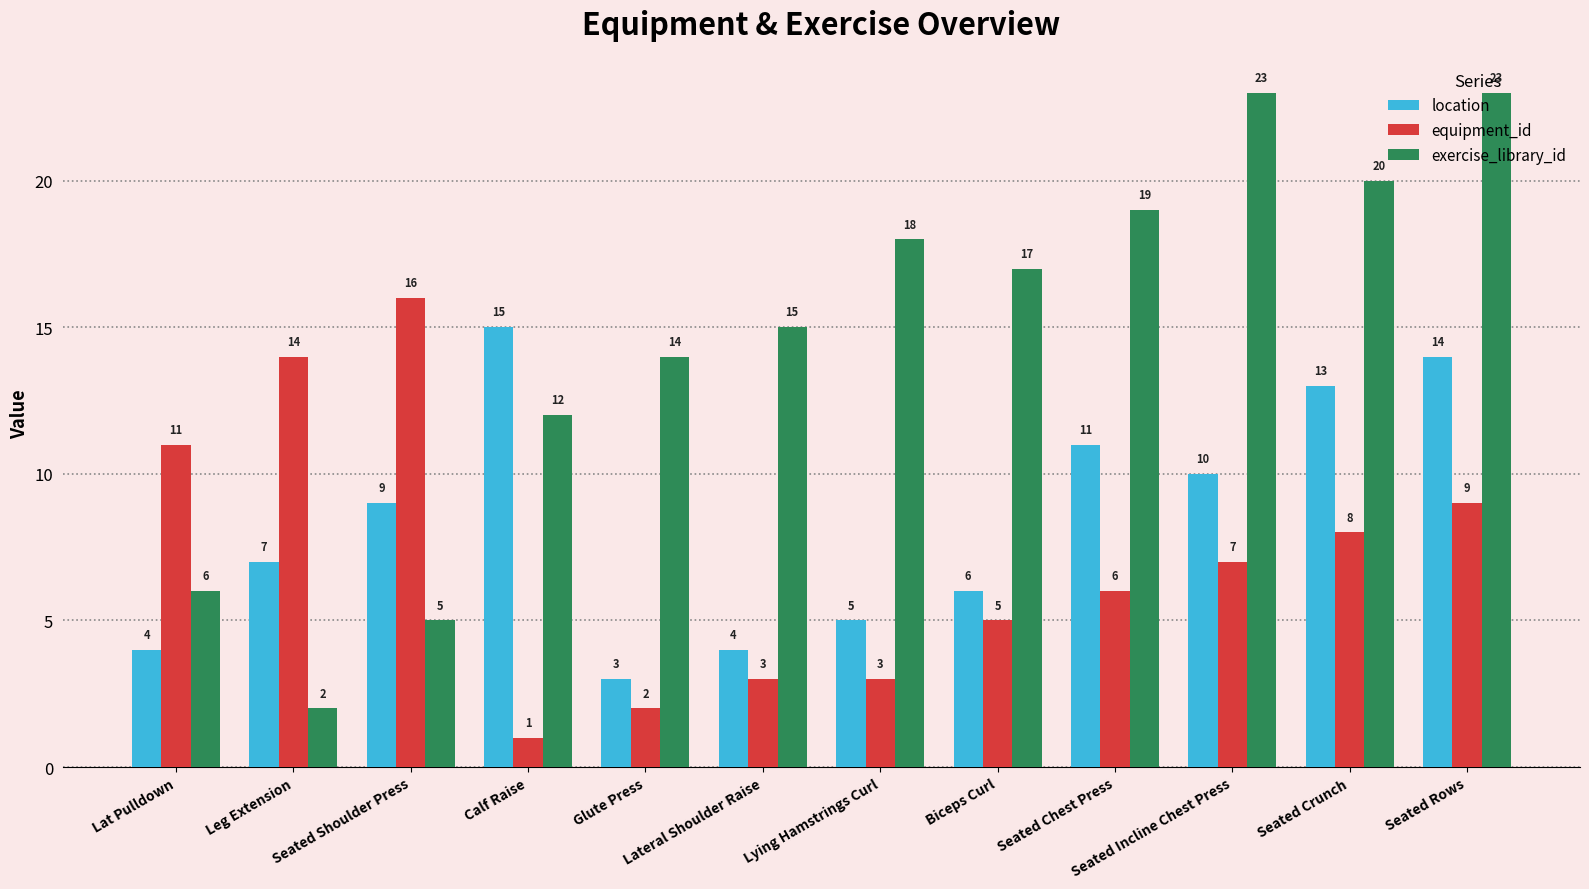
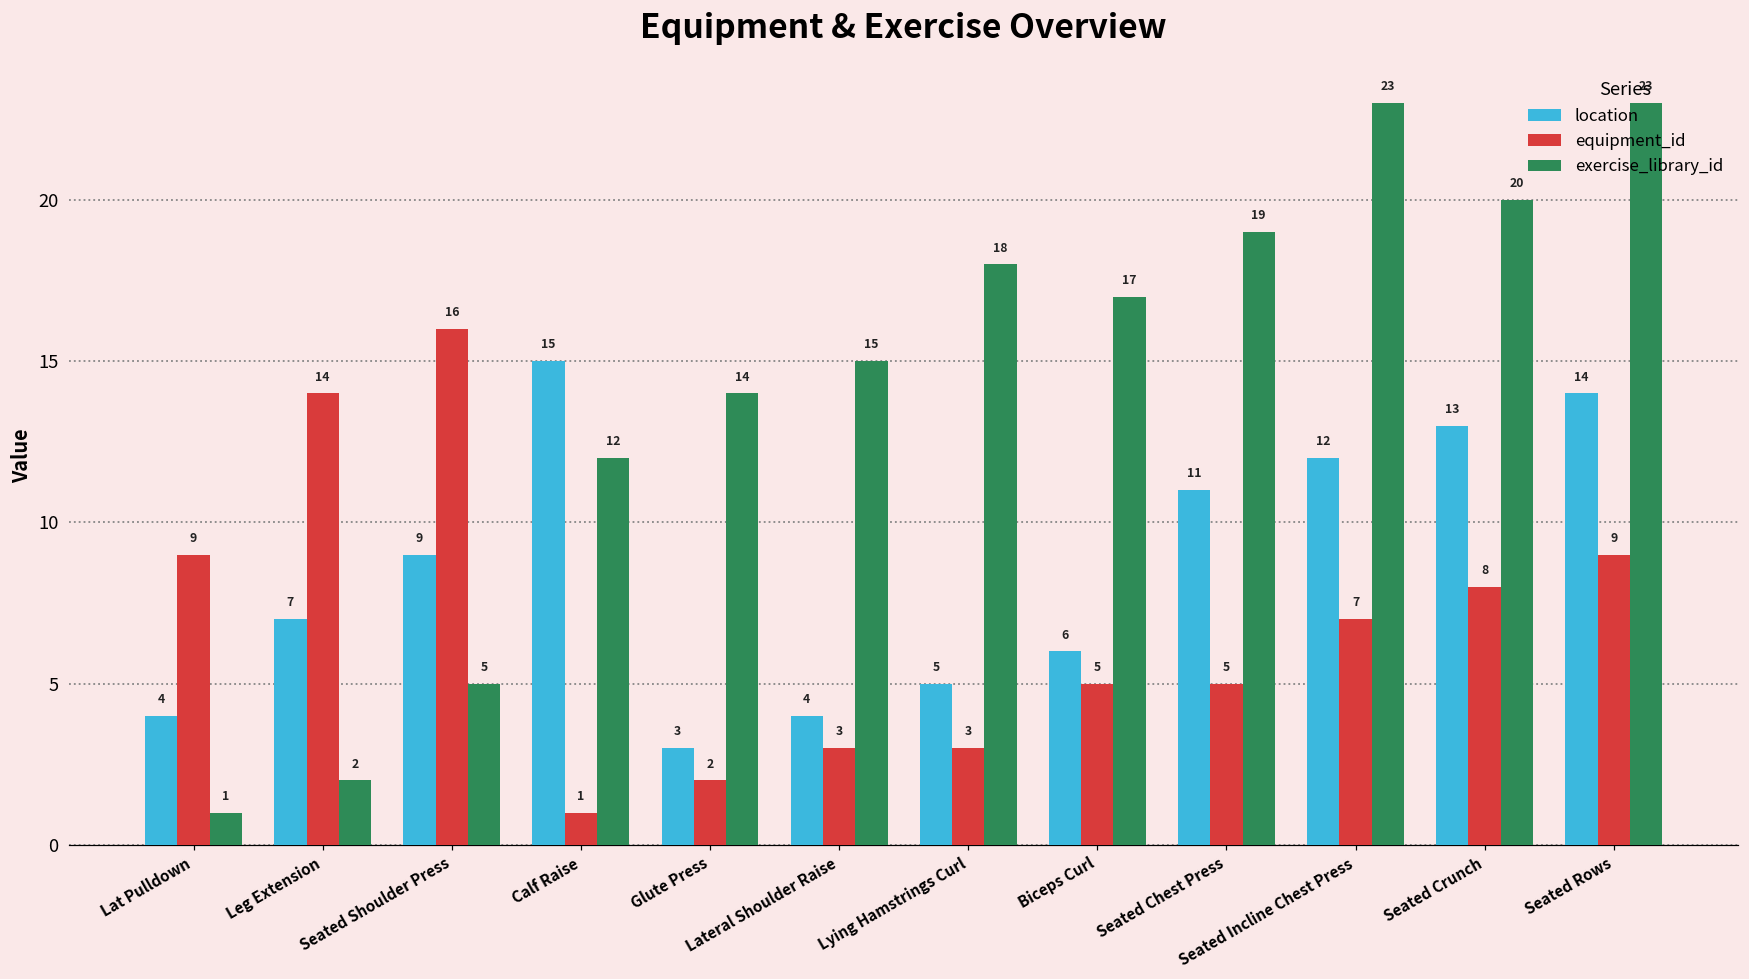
equipment_id, Lat Pulldown: 11 -> 9
exercise_library_id, Lat Pulldown: 6 -> 1
equipment_id, Seated Chest Press: 6 -> 5
location, Seated Incline Chest Press: 10 -> 12
